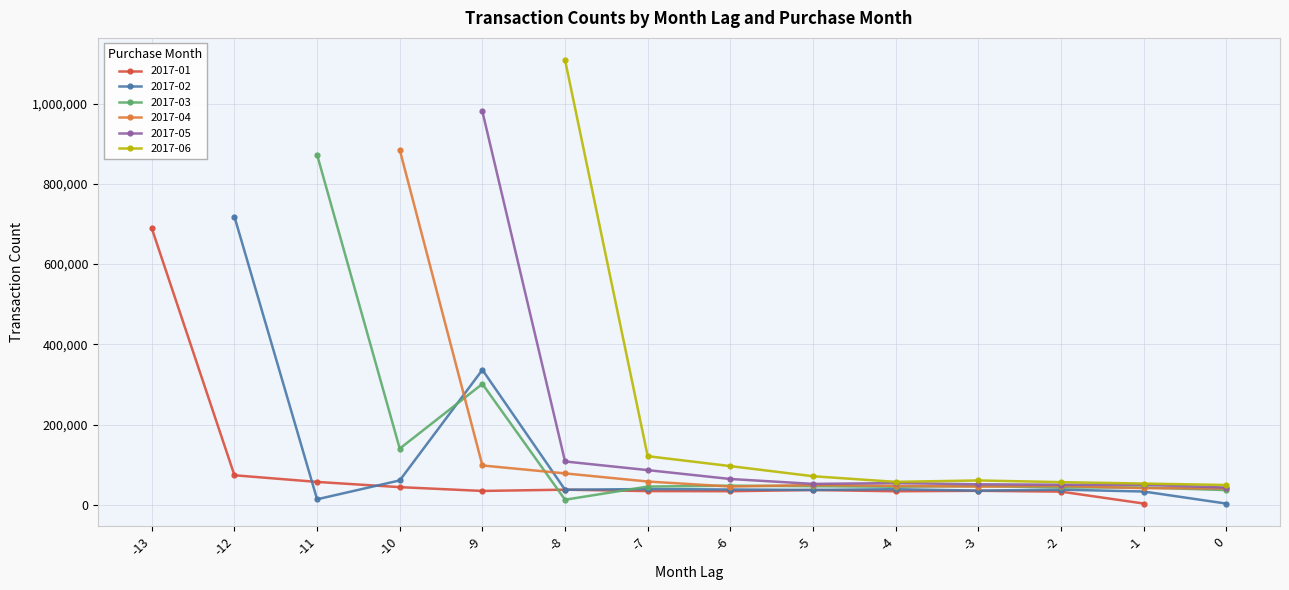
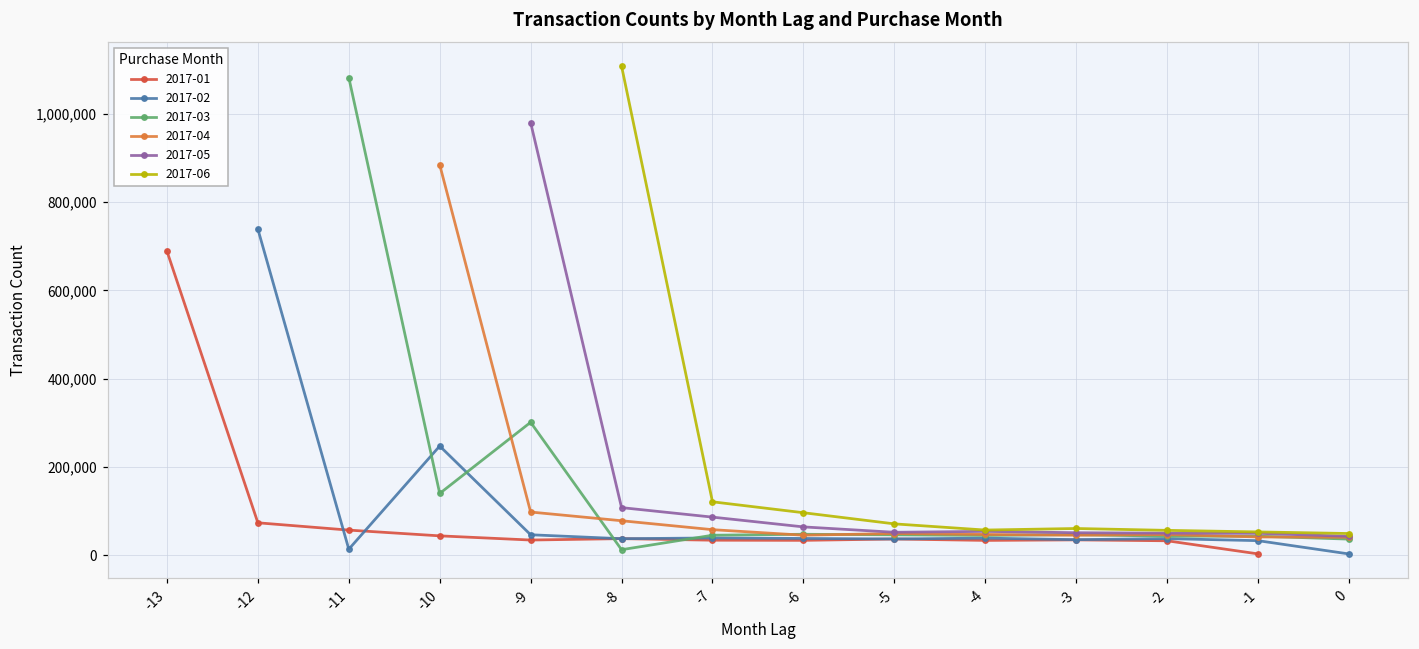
2017-02, -12: 720,000 -> 740,000
2017-03, -11: 870,000 -> 1,080,000
2017-02, -10: 60,000 -> 250,000
2017-02, -9: 340,000 -> 50,000
